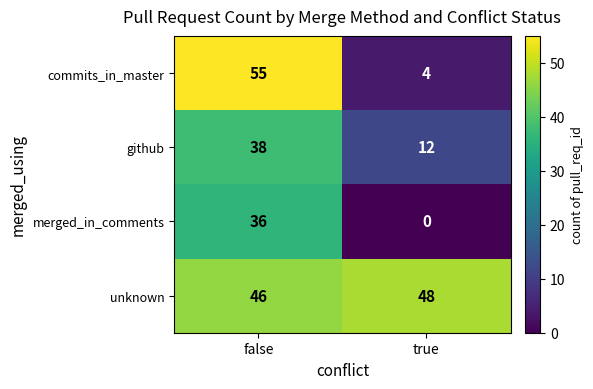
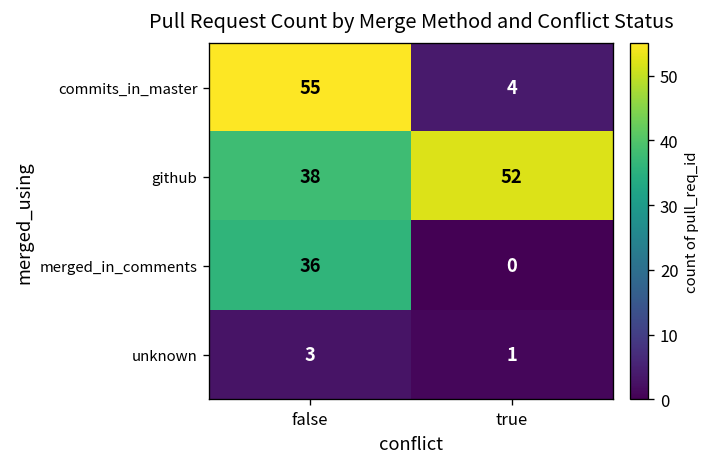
github, true: 12 -> 52
unknown, false: 46 -> 3
unknown, true: 48 -> 1
